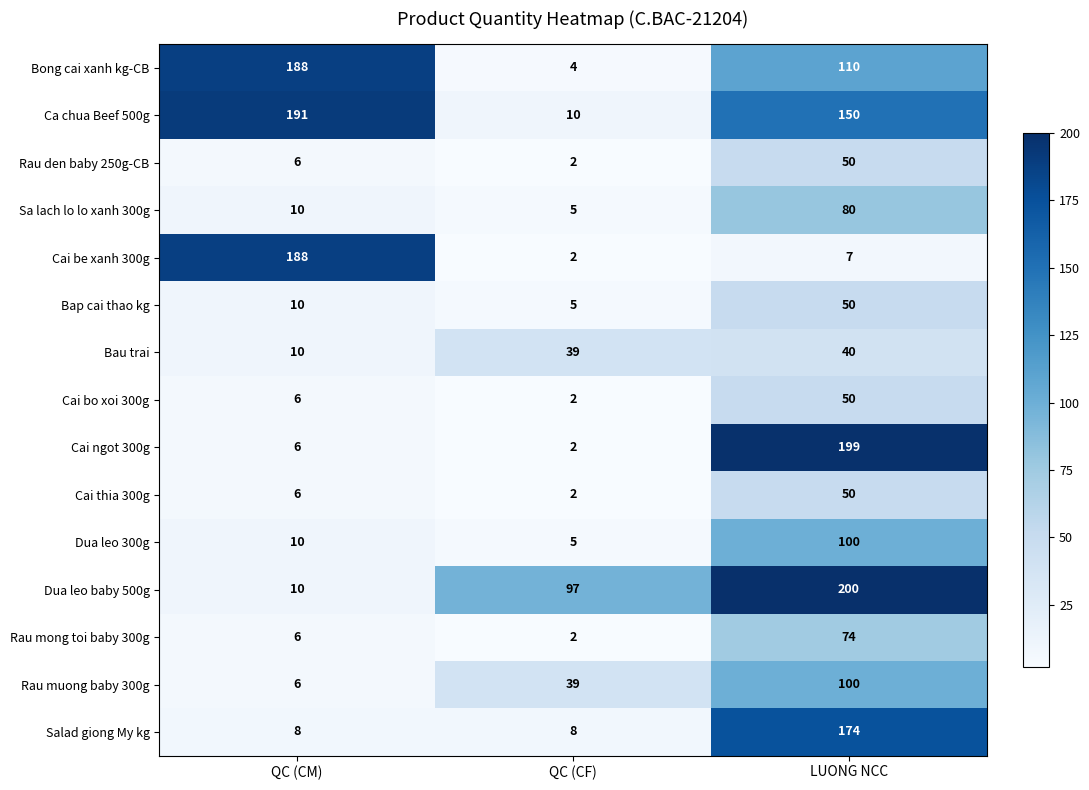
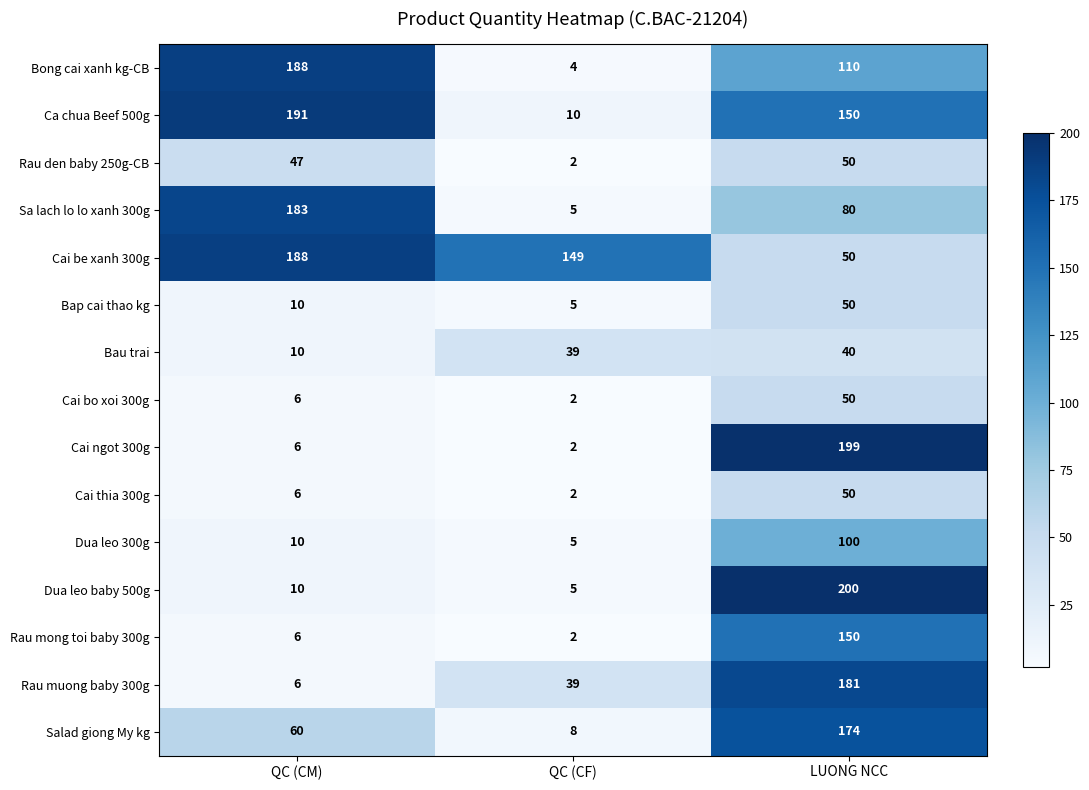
Rau den baby 250g-CB, QC (CM): 6 -> 47
Sa lach lo lo xanh 300g, QC (CM): 10 -> 183
Cai be xanh 300g, QC (CF): 2 -> 149
Cai be xanh 300g, LUONG NCC: 7 -> 50
Dua leo baby 500g, QC (CF): 97 -> 5
Rau mong toi baby 300g, LUONG NCC: 74 -> 150
Rau muong baby 300g, LUONG NCC: 100 -> 181
Salad giong My kg, QC (CM): 8 -> 60
